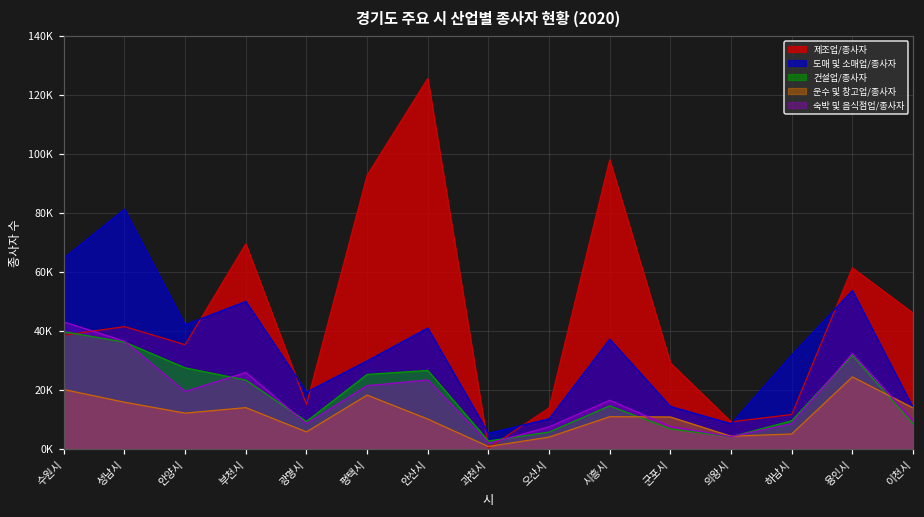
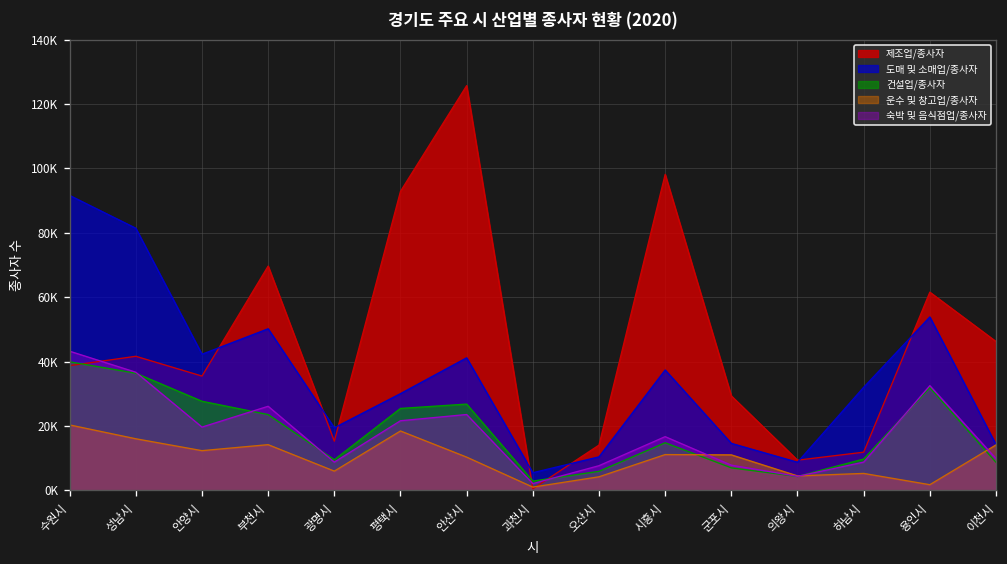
도매 및 소매업/종사자, 수원시: 65000 -> 92000
운수 및 창고업/종사자, 용인시: 25000 -> 2000
